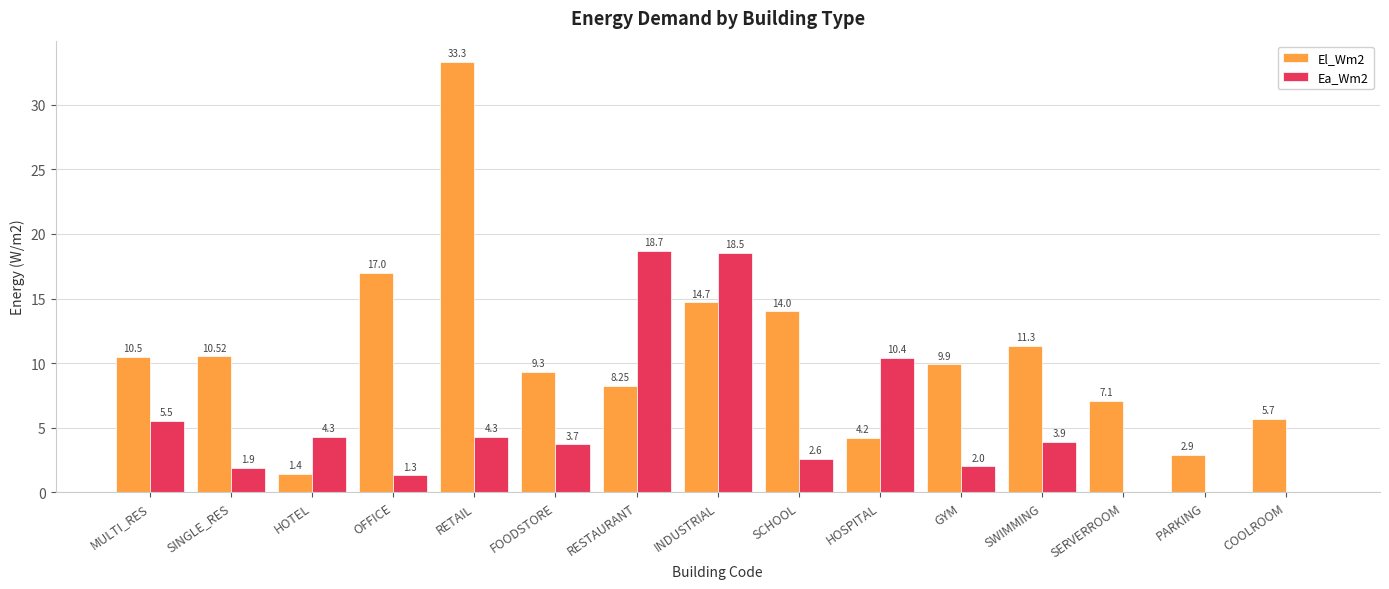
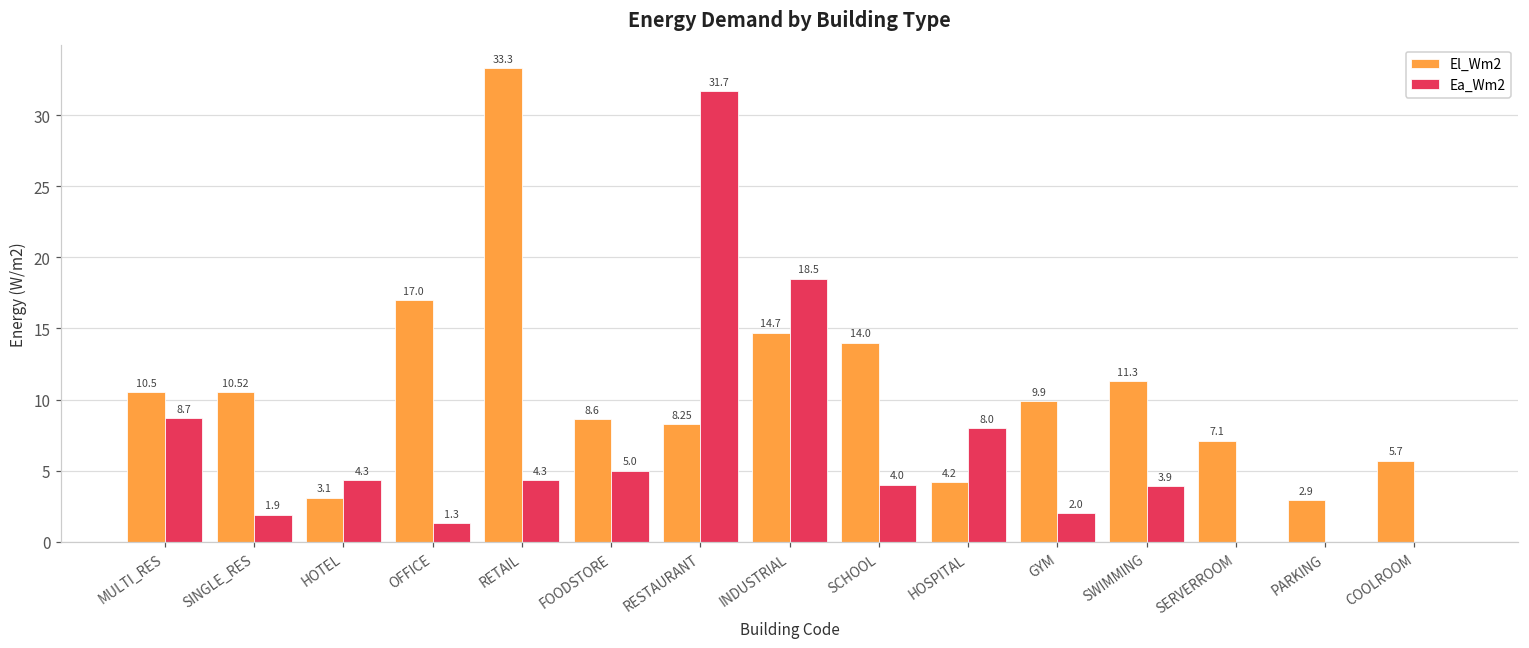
Ea_Wm2, MULTI_RES: 5.5 -> 8.7
El_Wm2, HOTEL: 1.4 -> 3.1
El_Wm2, FOODSTORE: 9.3 -> 8.6
Ea_Wm2, FOODSTORE: 3.7 -> 5.0
Ea_Wm2, RESTAURANT: 18.7 -> 31.7
Ea_Wm2, SCHOOL: 2.6 -> 4.0
Ea_Wm2, HOSPITAL: 10.4 -> 8.0
